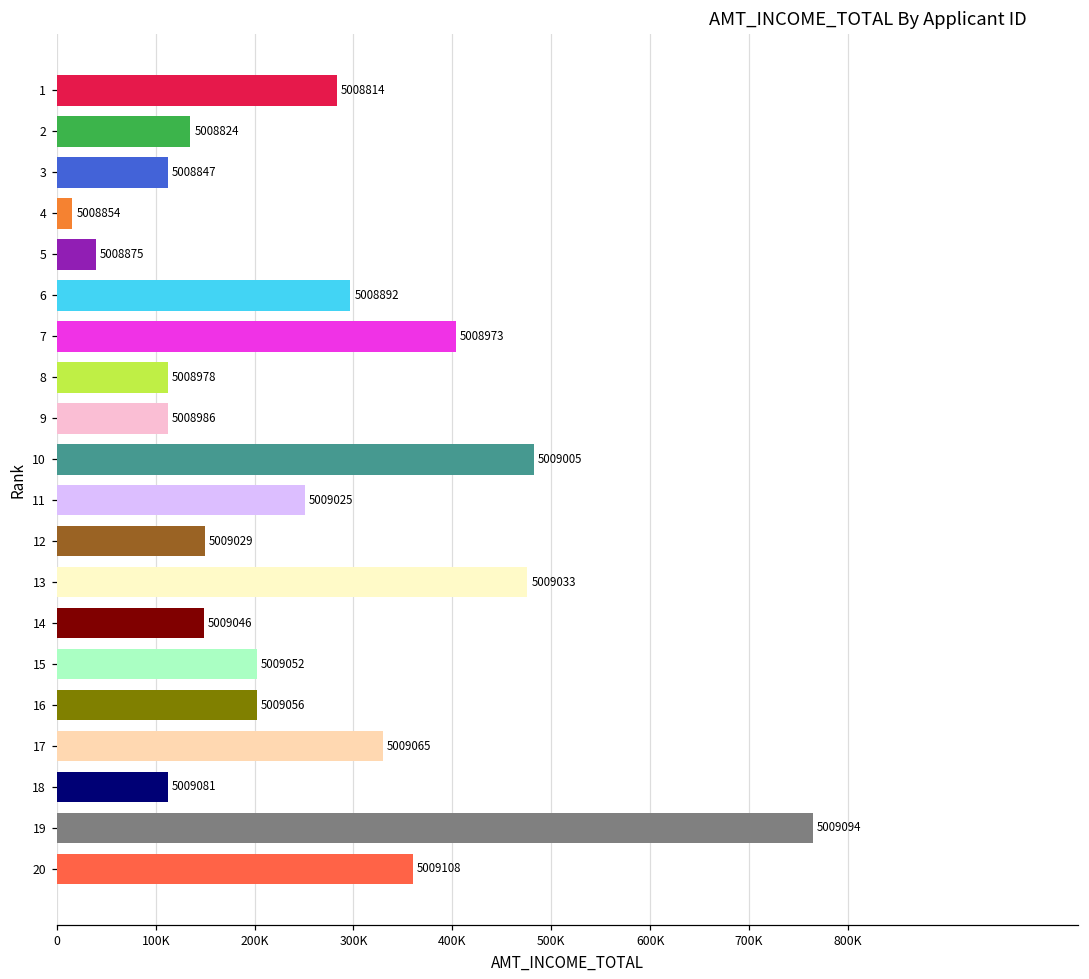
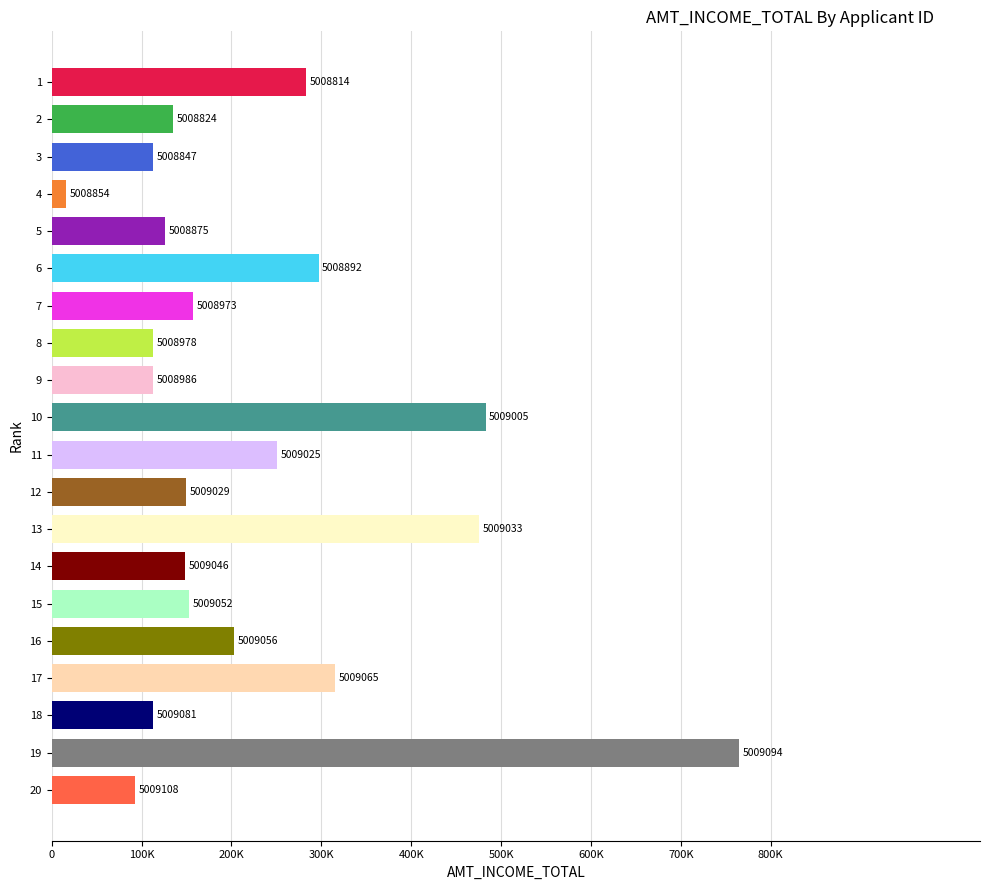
5: 40000 -> 130000
7: 400000 -> 160000
15: 200000 -> 150000
17: 330000 -> 320000
20: 360000 -> 90000
